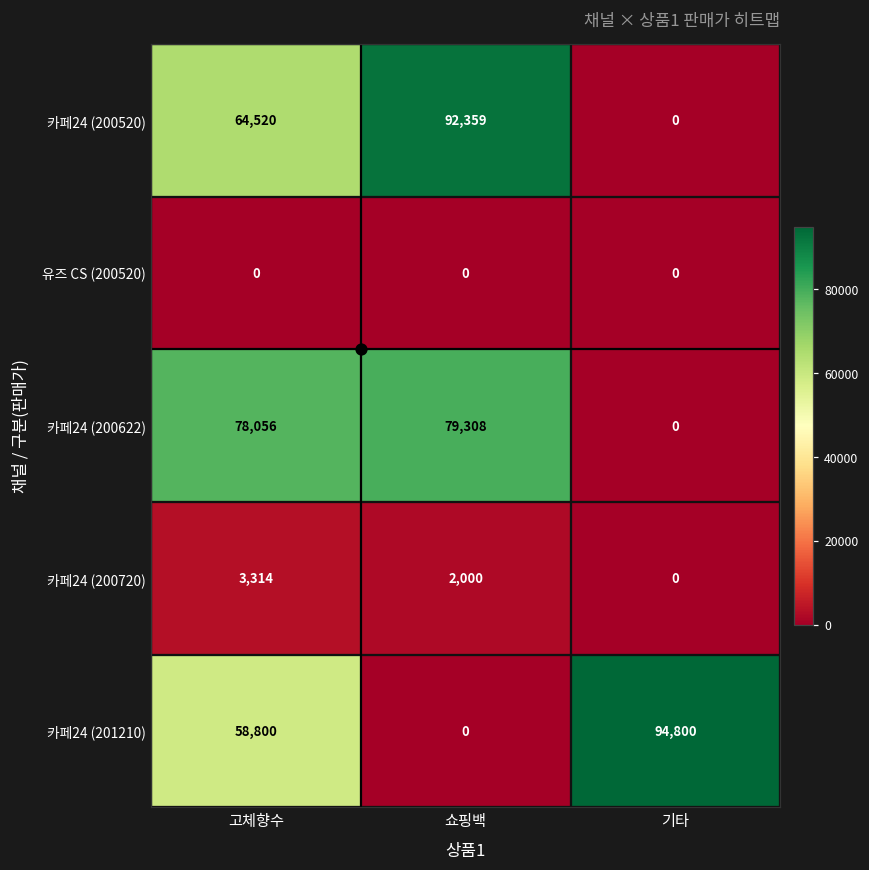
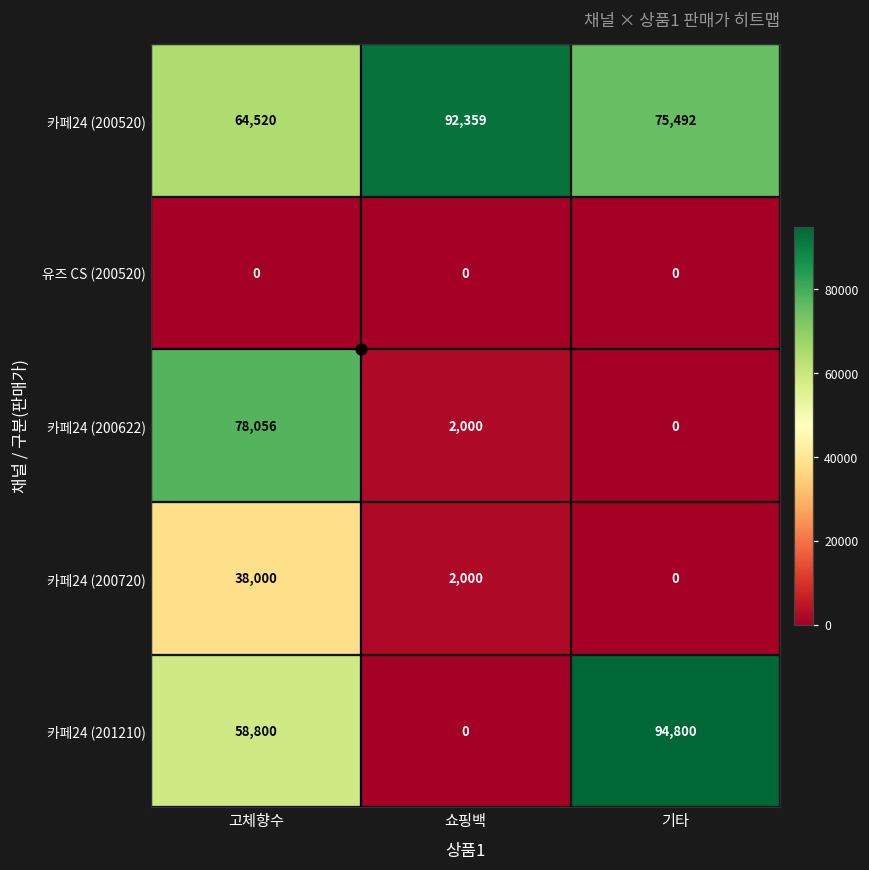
카페24 (200520), 기타: 0 -> 75,492
카페24 (200622), 쇼핑백: 79,308 -> 2,000
카페24 (200720), 고체향수: 3,314 -> 38,000
